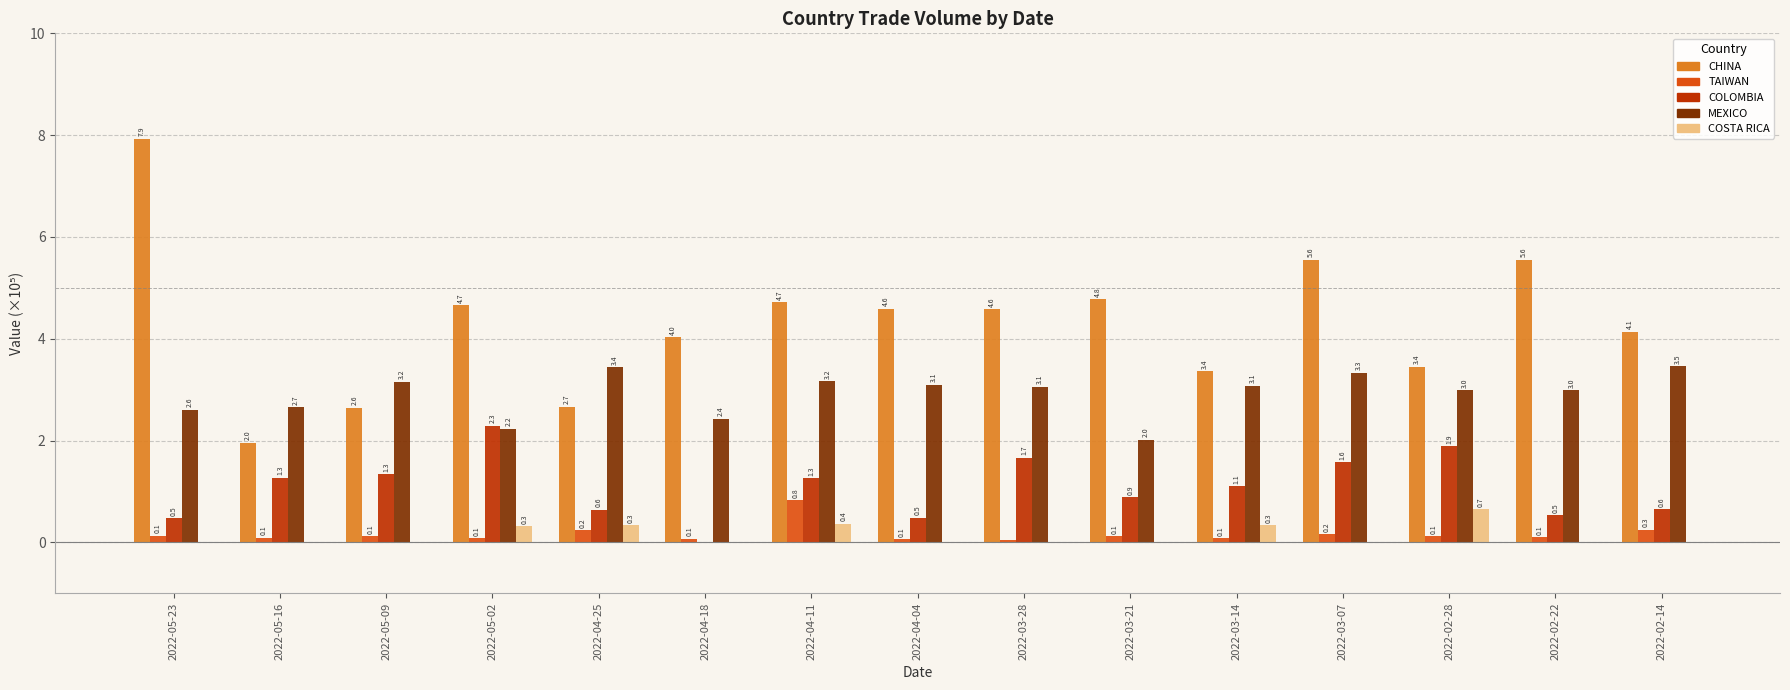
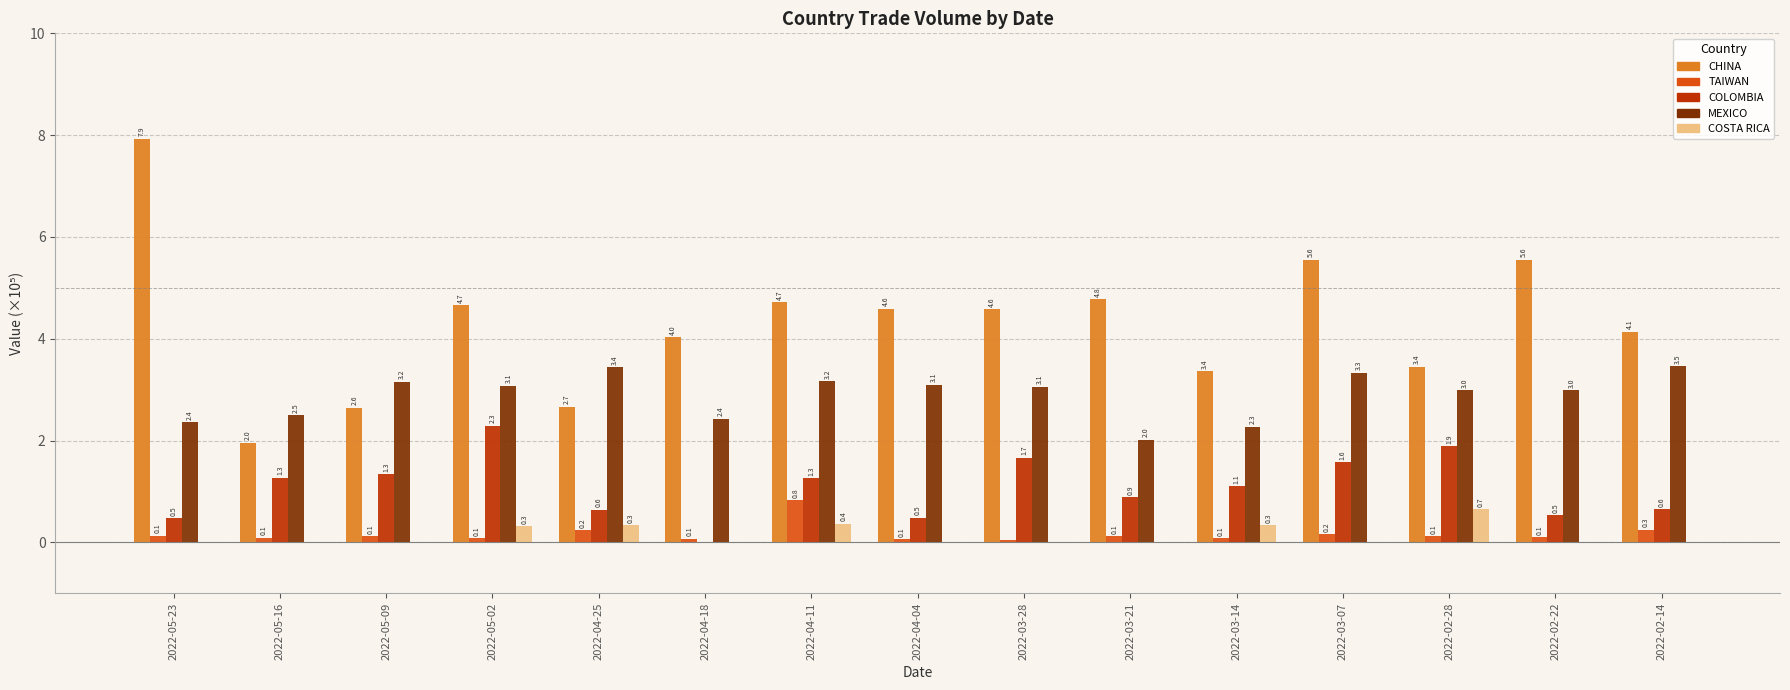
MEXICO, 2022-05-23: 2.6 -> 2.4
MEXICO, 2022-05-16: 2.7 -> 2.5
MEXICO, 2022-05-02: 2.2 -> 3.1
MEXICO, 2022-03-14: 3.1 -> 2.3
